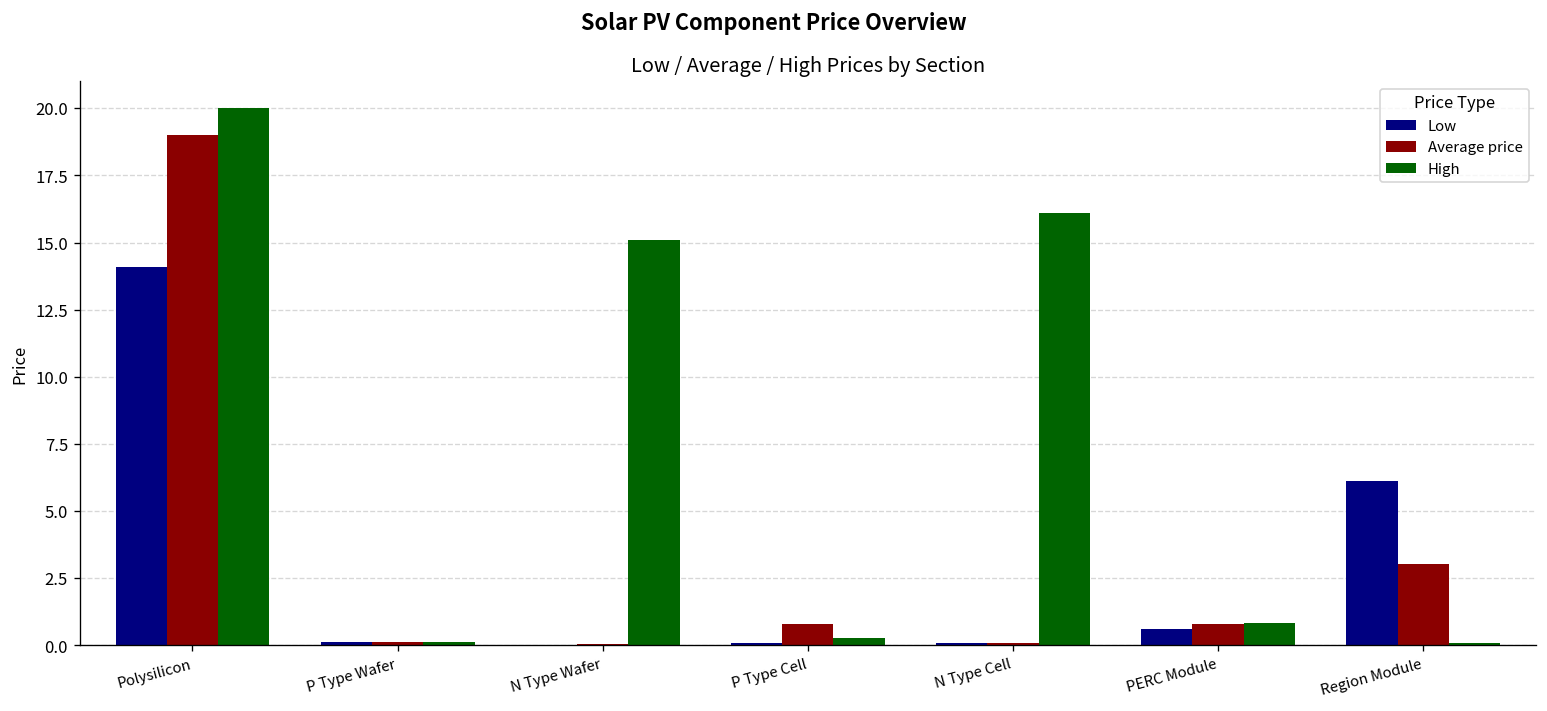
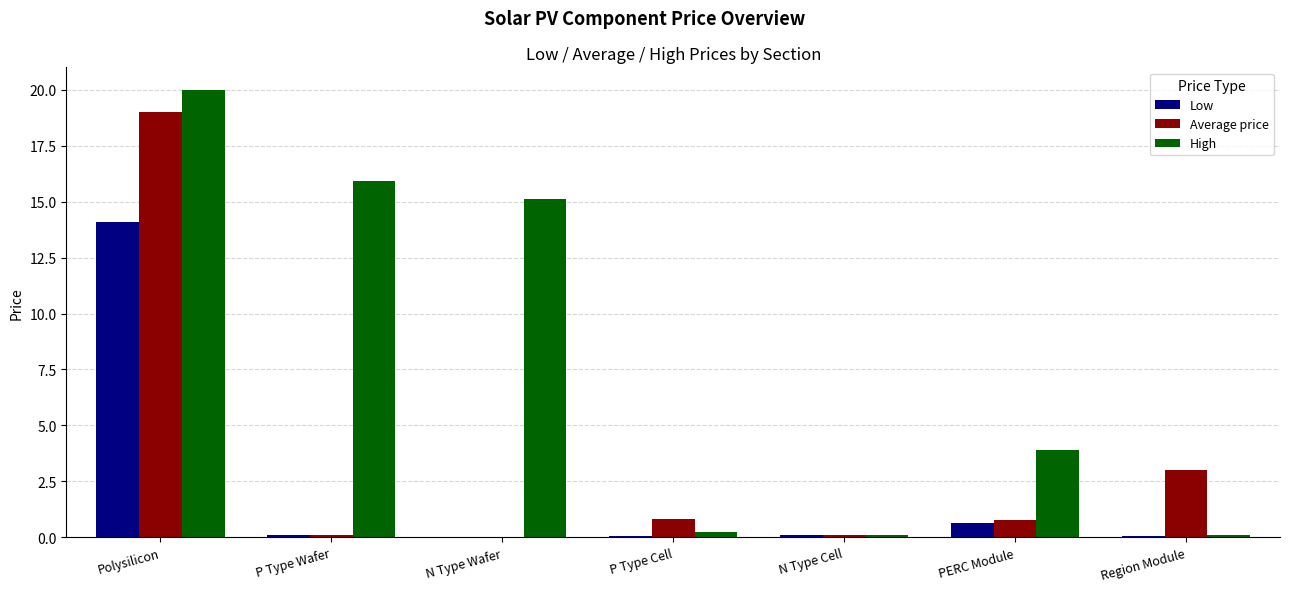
High, P Type Wafer: 0.1 -> 15.9
High, N Type Cell: 16.1 -> 0.1
High, PERC Module: 0.9 -> 3.9
Low, Region Module: 6.1 -> 0.1
